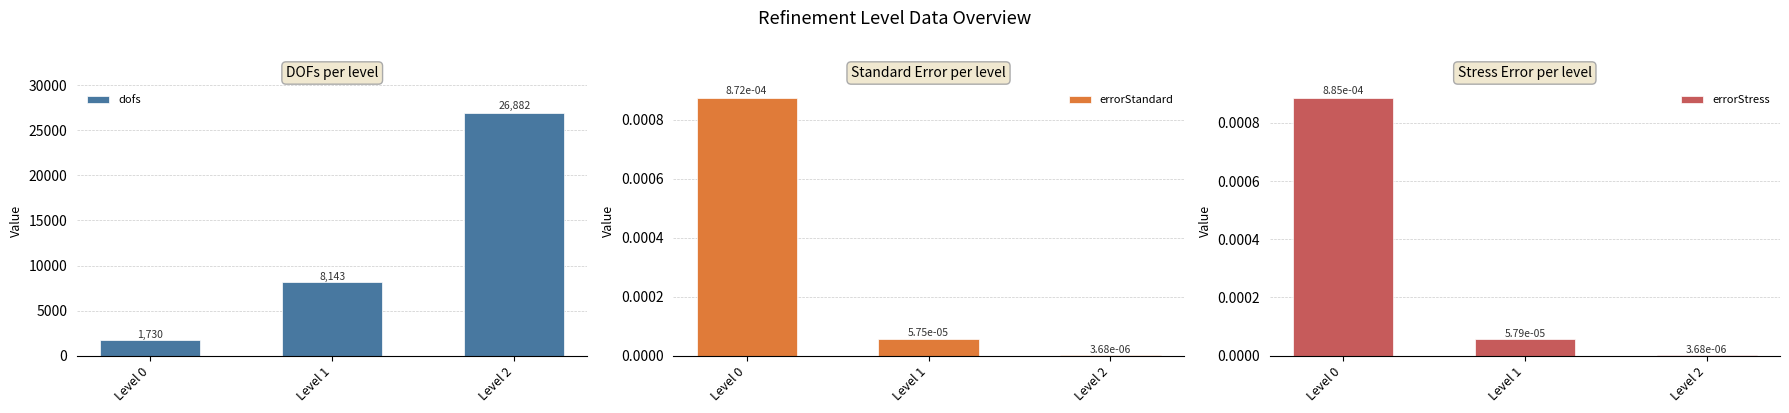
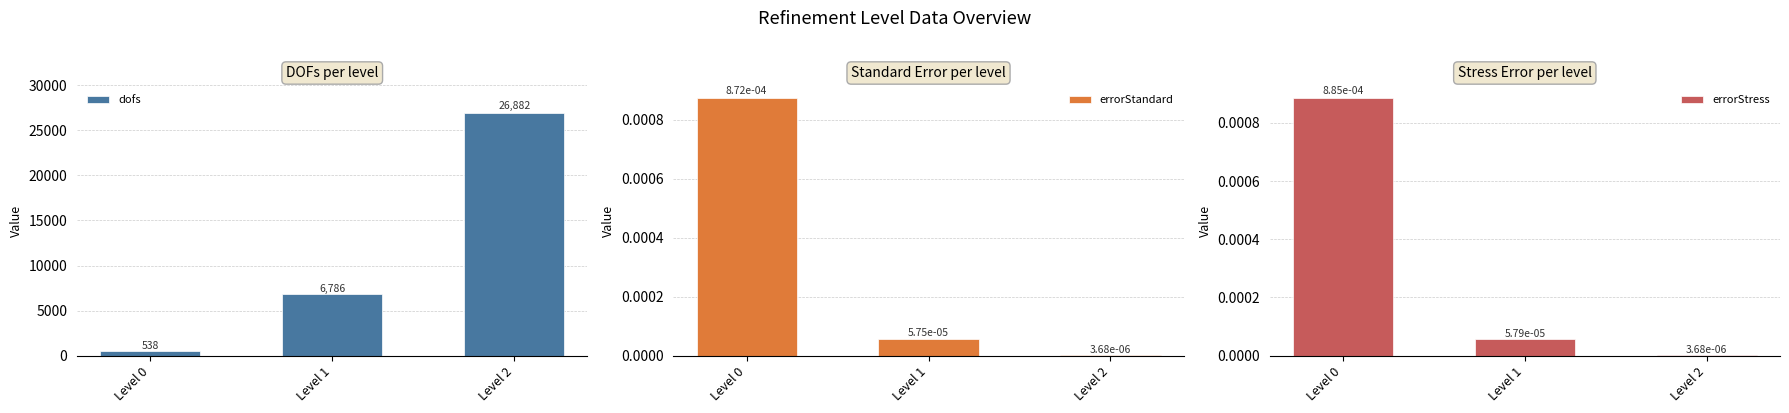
DOFs per level, Level 0: 1,730 -> 538
DOFs per level, Level 1: 8,143 -> 6,786
